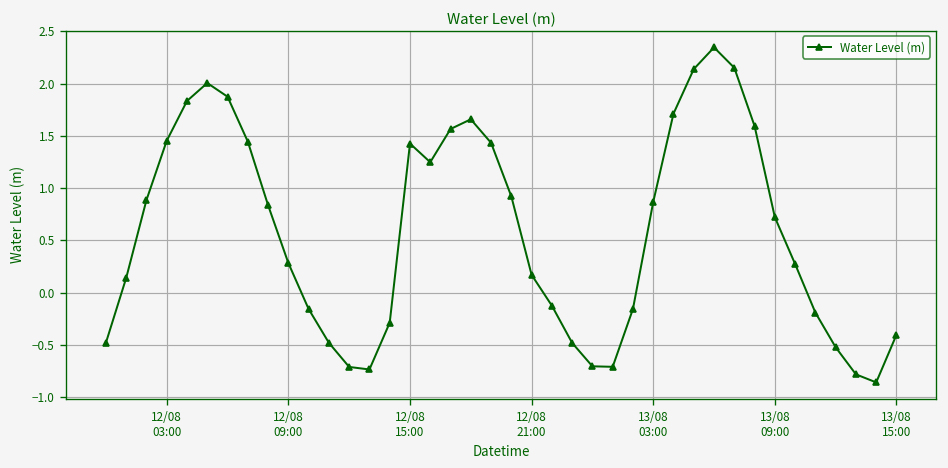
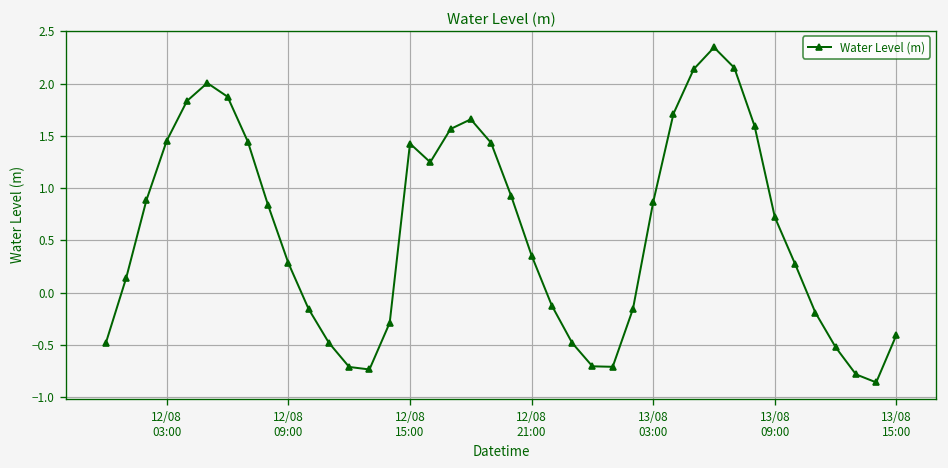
12/08 21:00: 0.2 -> 0.4
